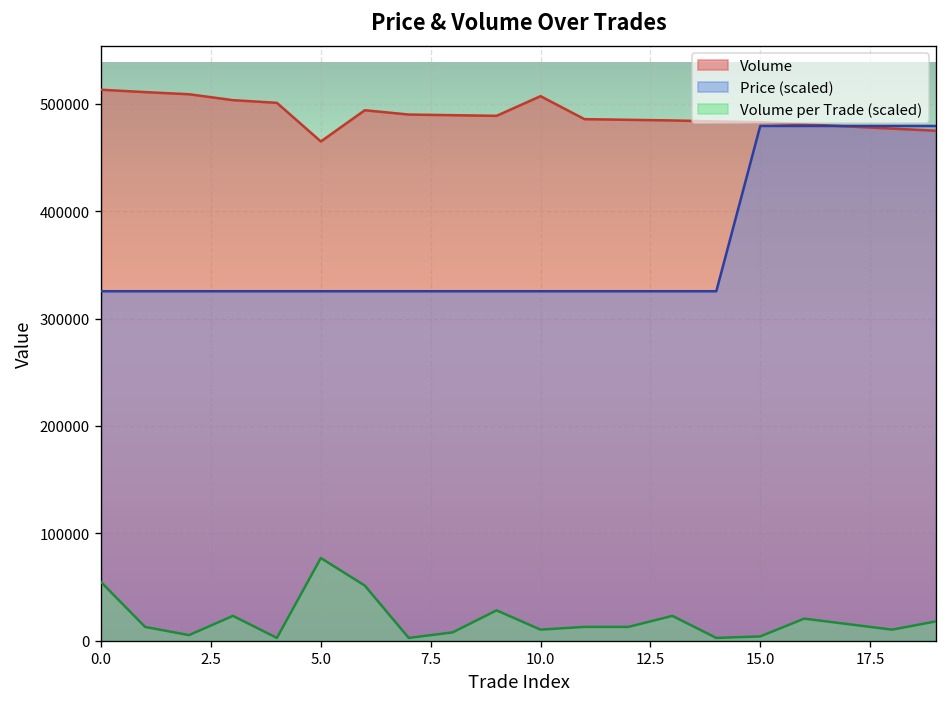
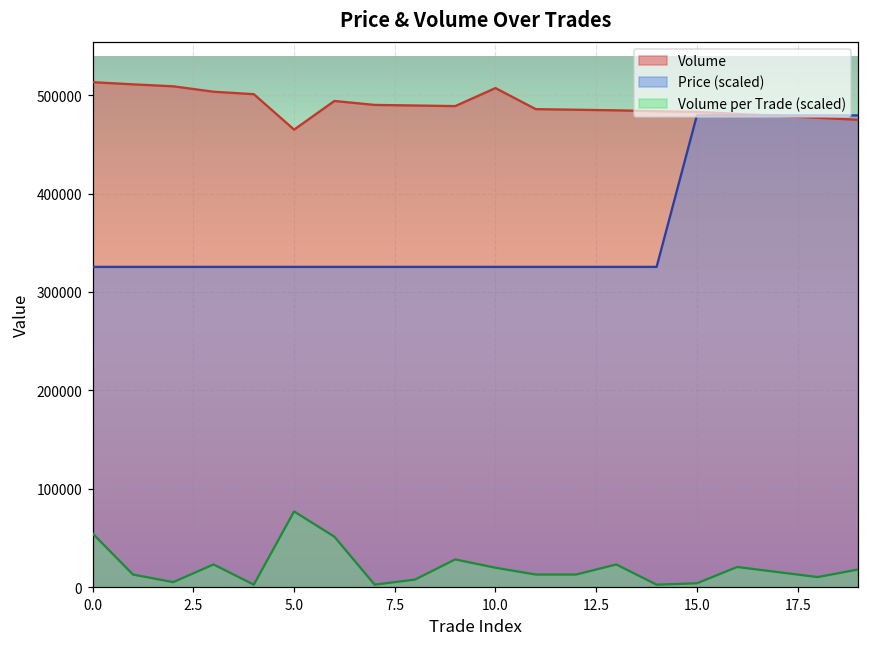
Volume per Trade (scaled), 10.0: 10000 -> 20000
